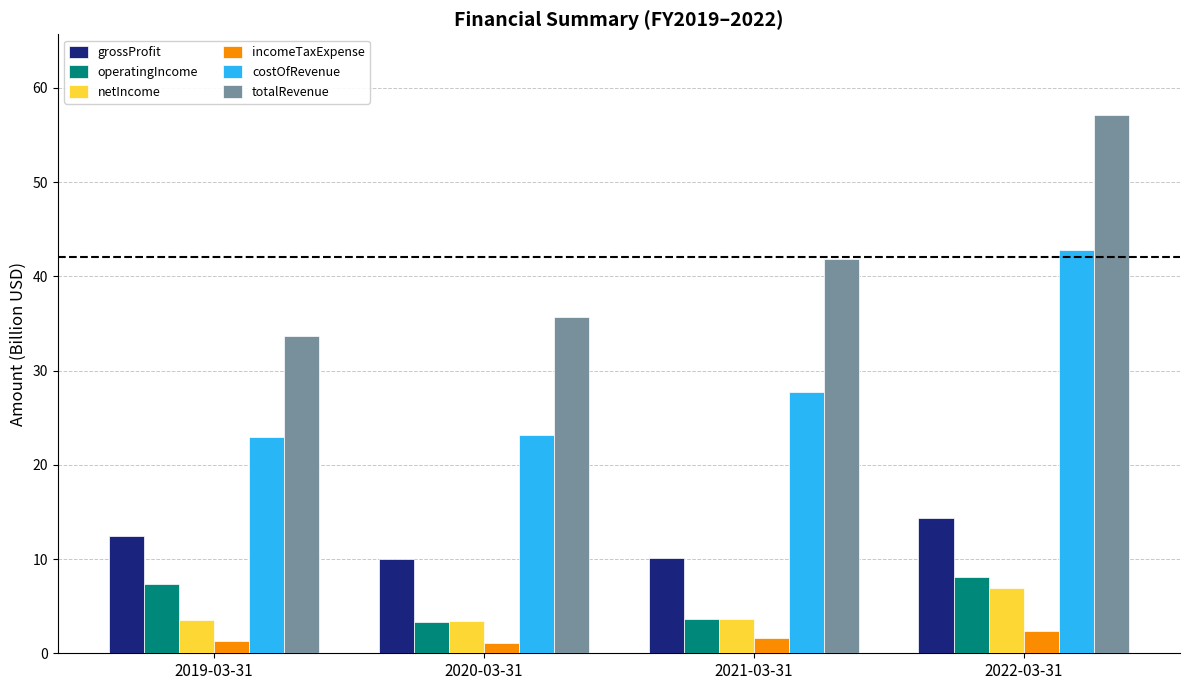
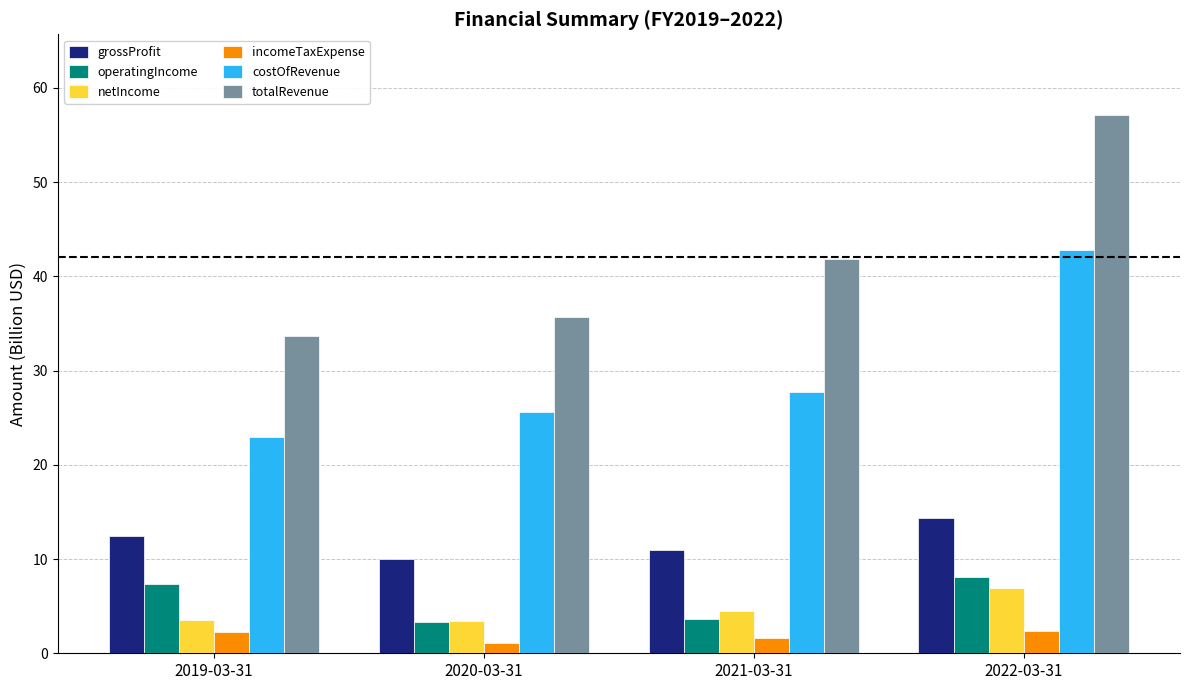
incomeTaxExpense, 2019-03-31: 1 -> 2
costOfRevenue, 2020-03-31: 23 -> 26
grossProfit, 2021-03-31: 10 -> 11
netIncome, 2021-03-31: 4 -> 5
